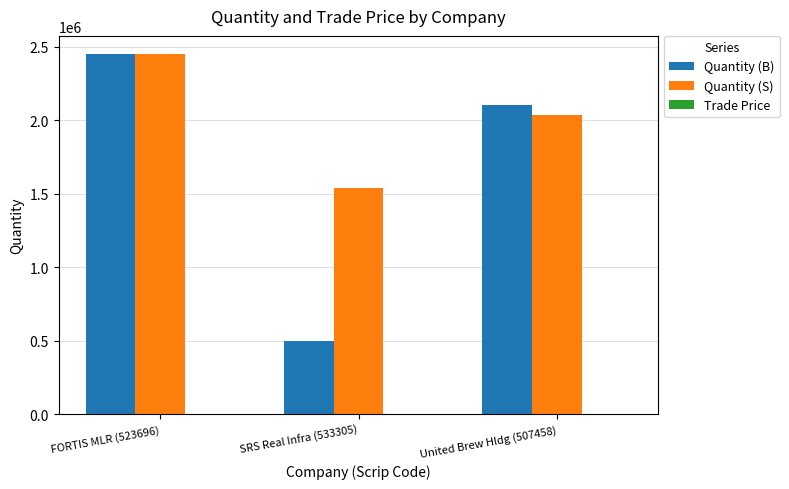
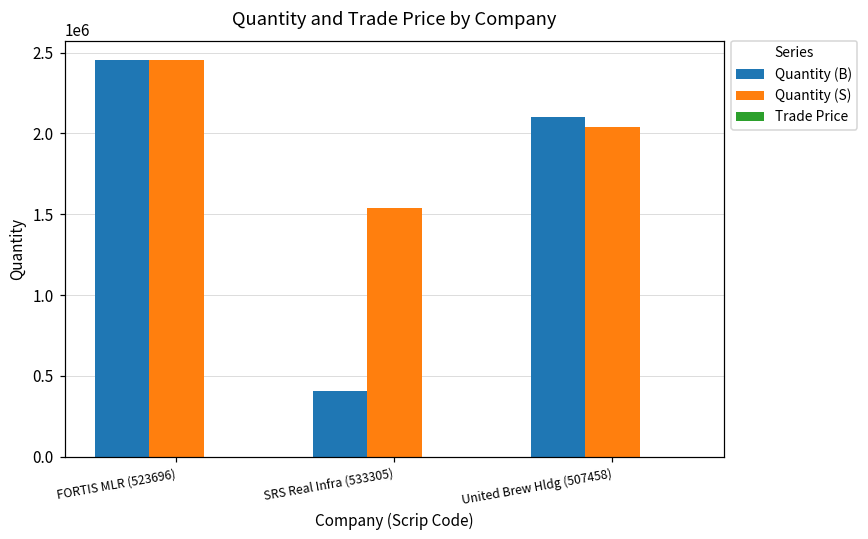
Quantity (B), SRS Real Infra (533305): 500000 -> 410000
